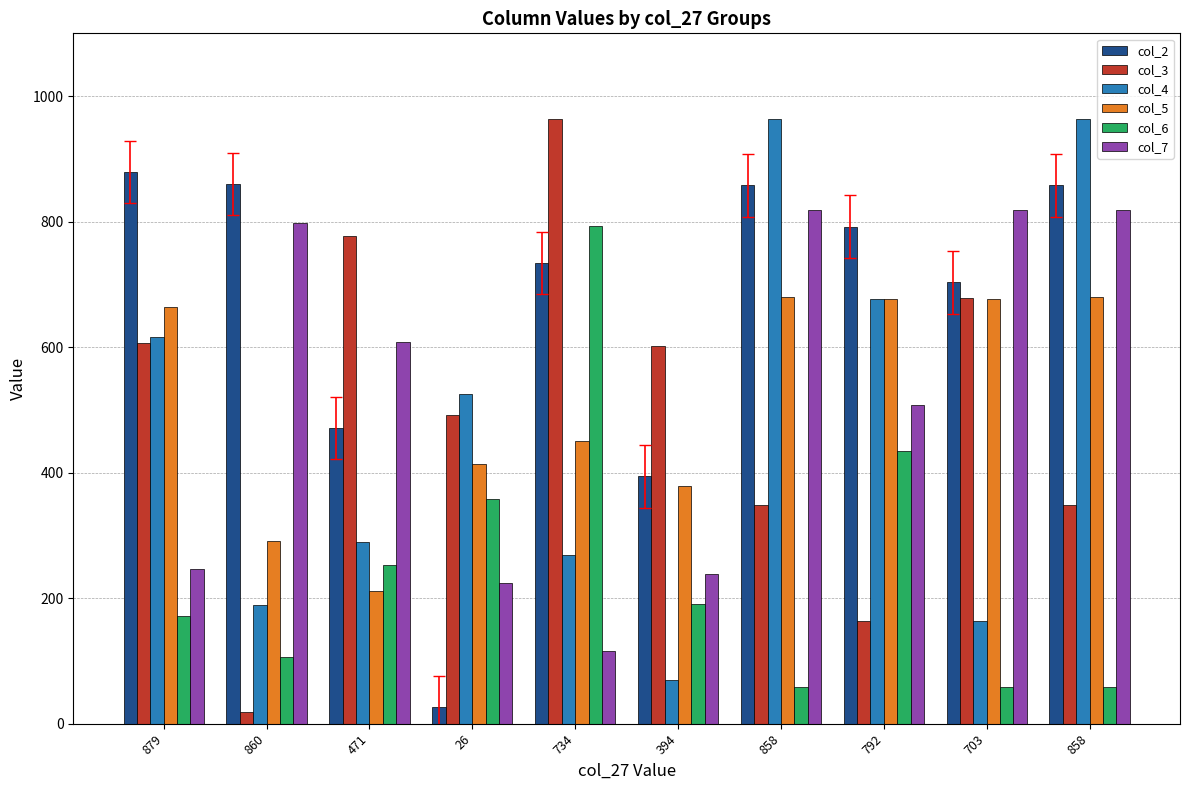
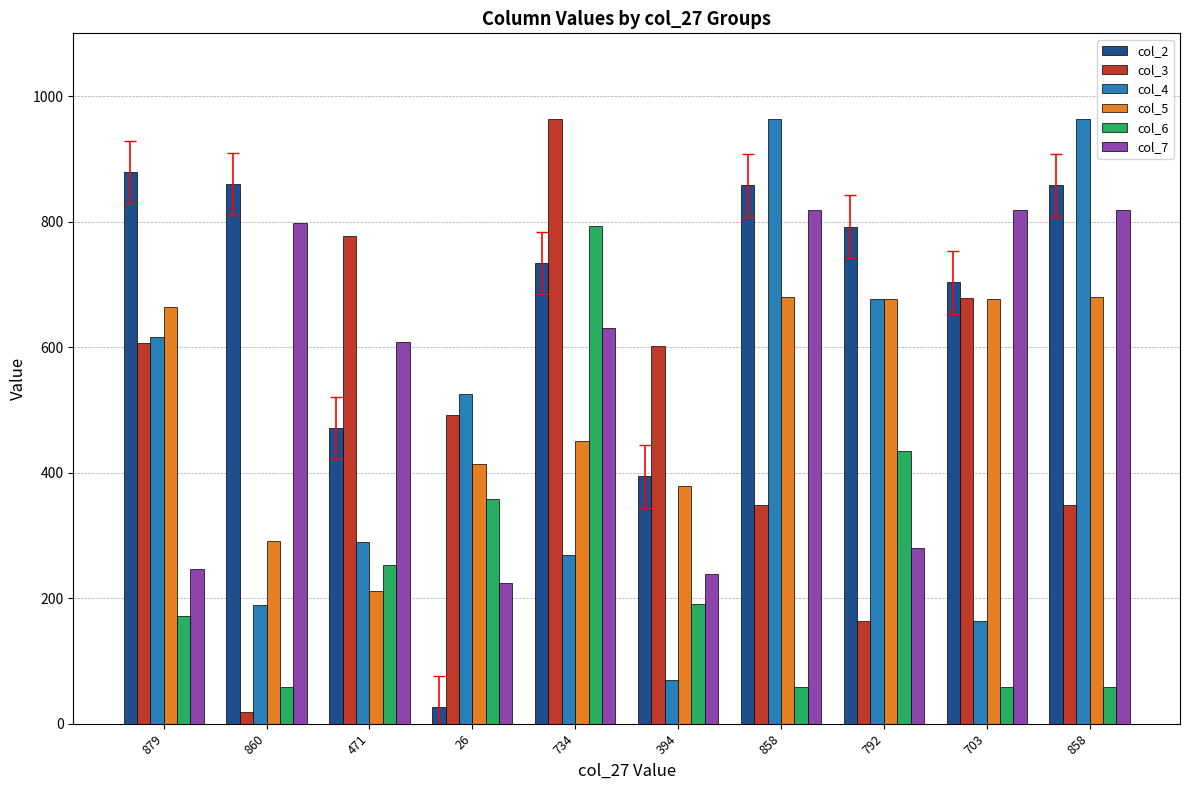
col_6, 860: 110 -> 60
col_7, 734: 120 -> 630
col_7, 792: 510 -> 280
